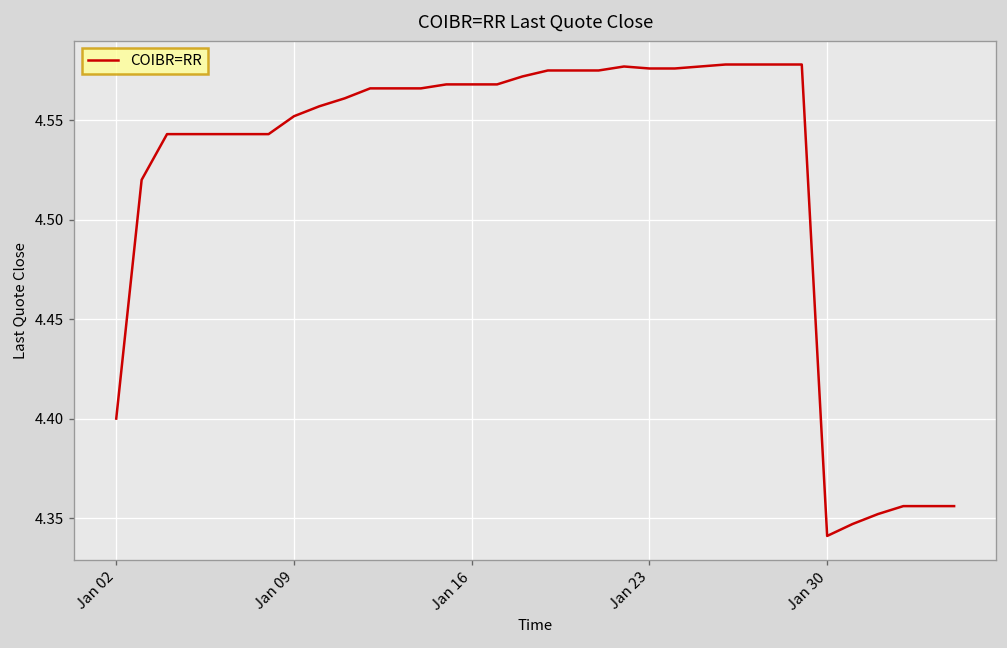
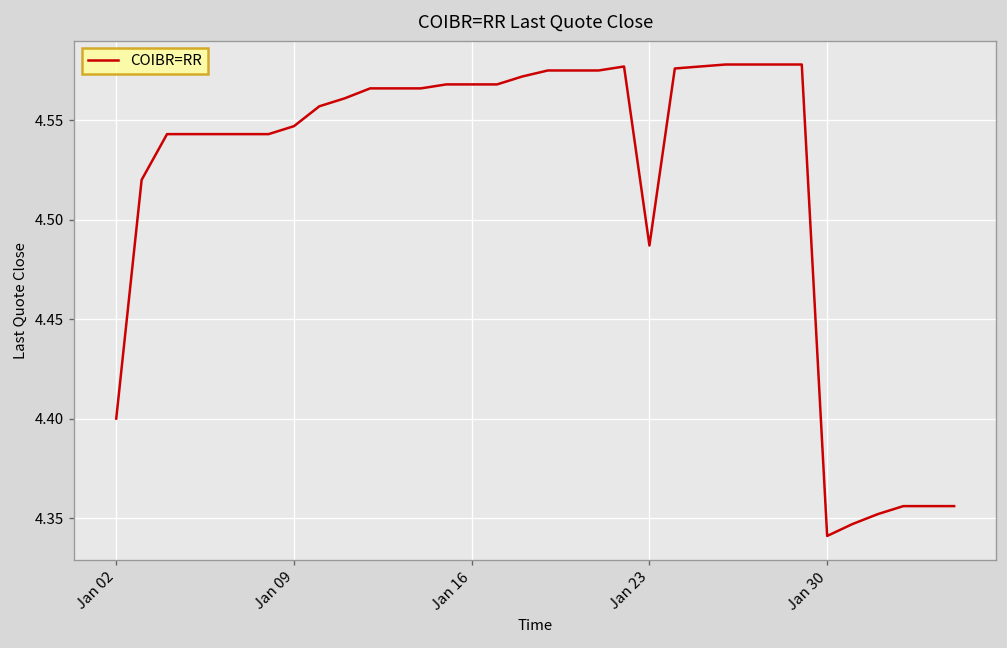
Jan 09: 4.552 -> 4.547
Jan 23: 4.576 -> 4.487
